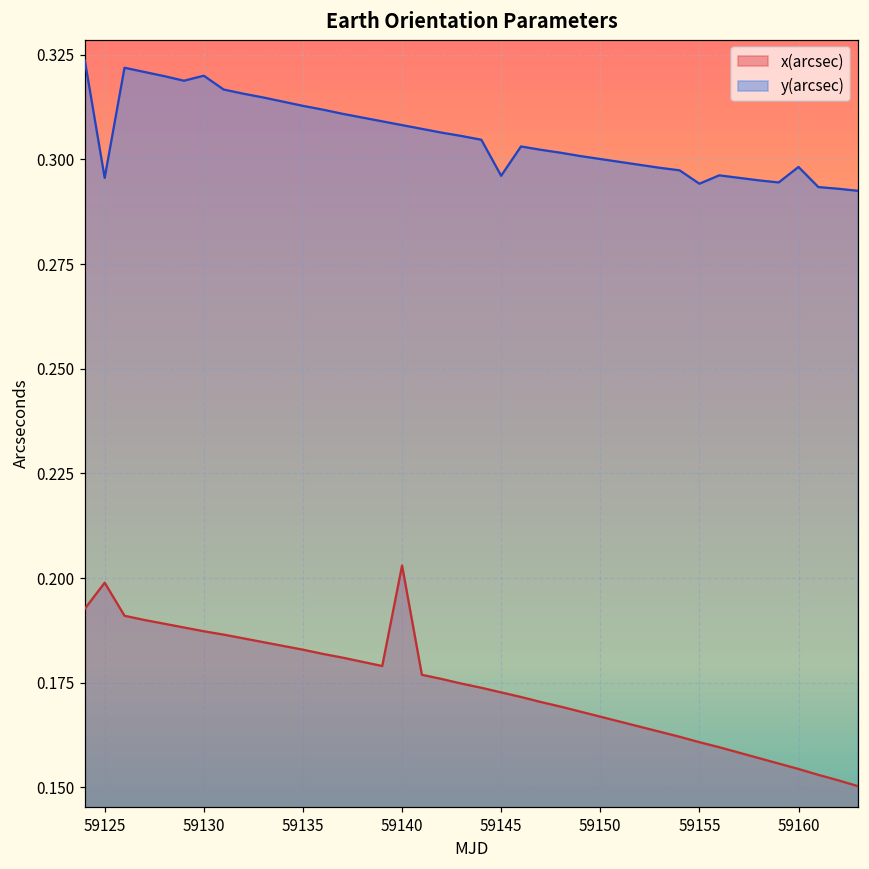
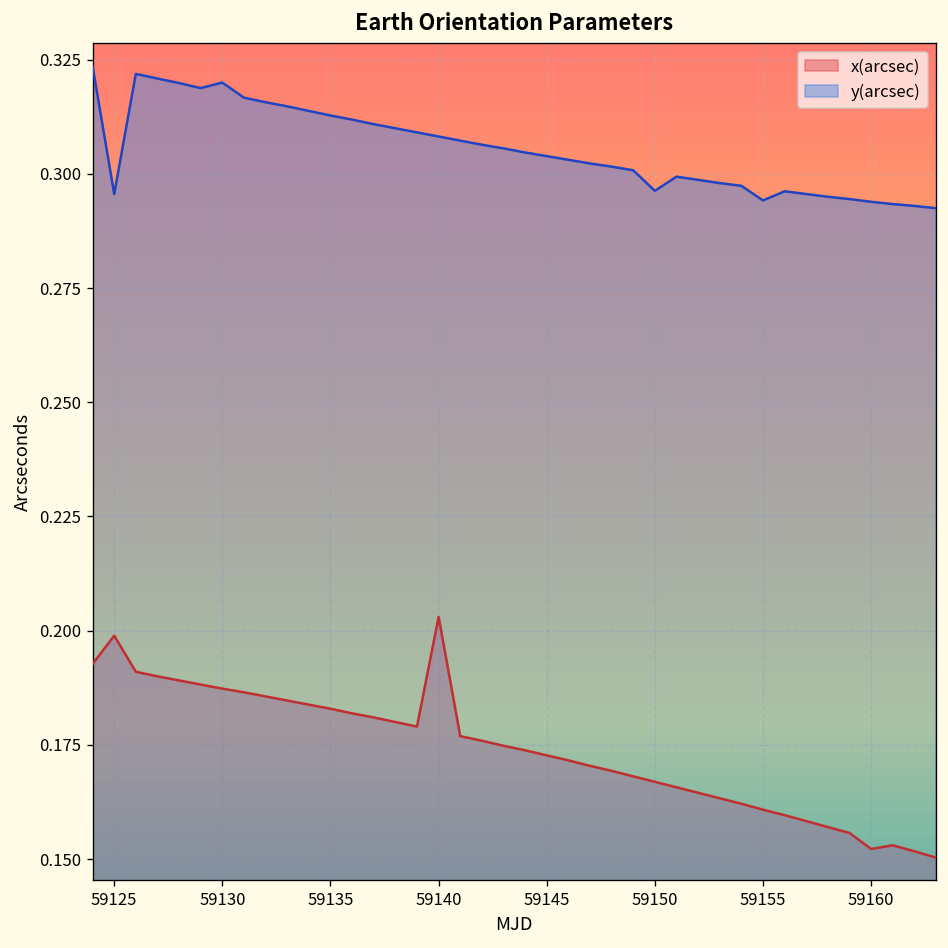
y(arcsec), 59145: 0.296 -> 0.304
y(arcsec), 59150: 0.300 -> 0.296
x(arcsec), 59160: 0.154 -> 0.152
y(arcsec), 59160: 0.298 -> 0.294
